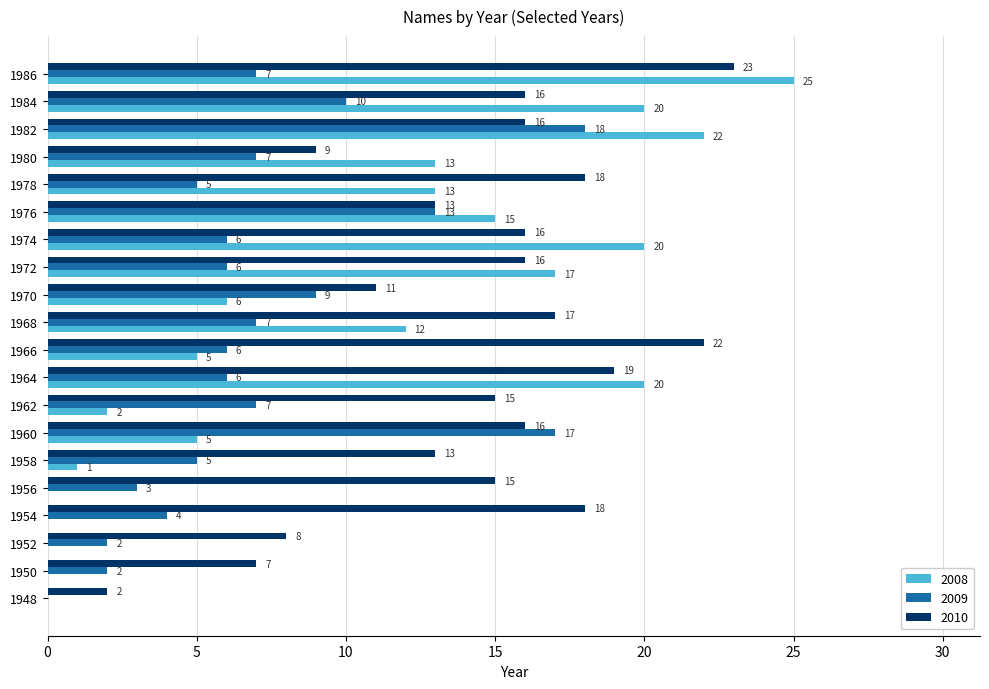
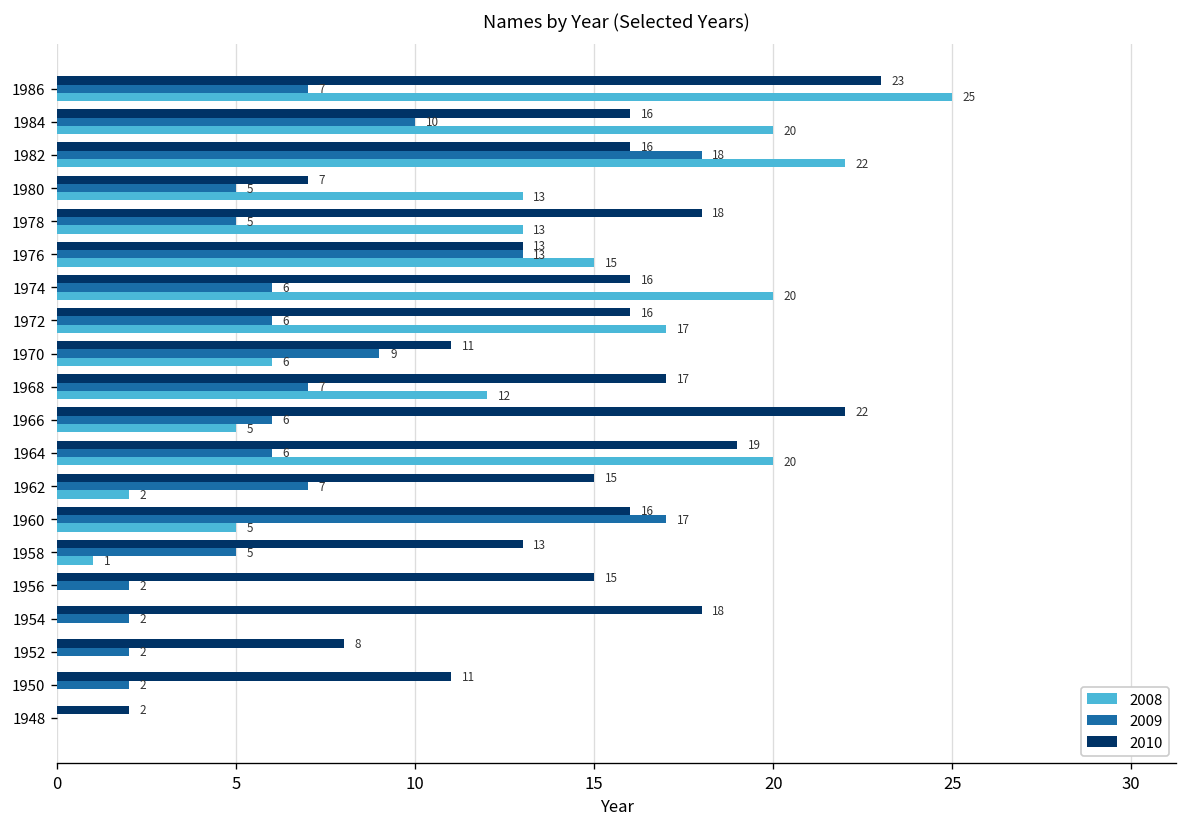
2010, 1980: 9 -> 7
2009, 1980: 7 -> 5
2009, 1956: 3 -> 2
2009, 1954: 4 -> 2
2010, 1950: 7 -> 11
